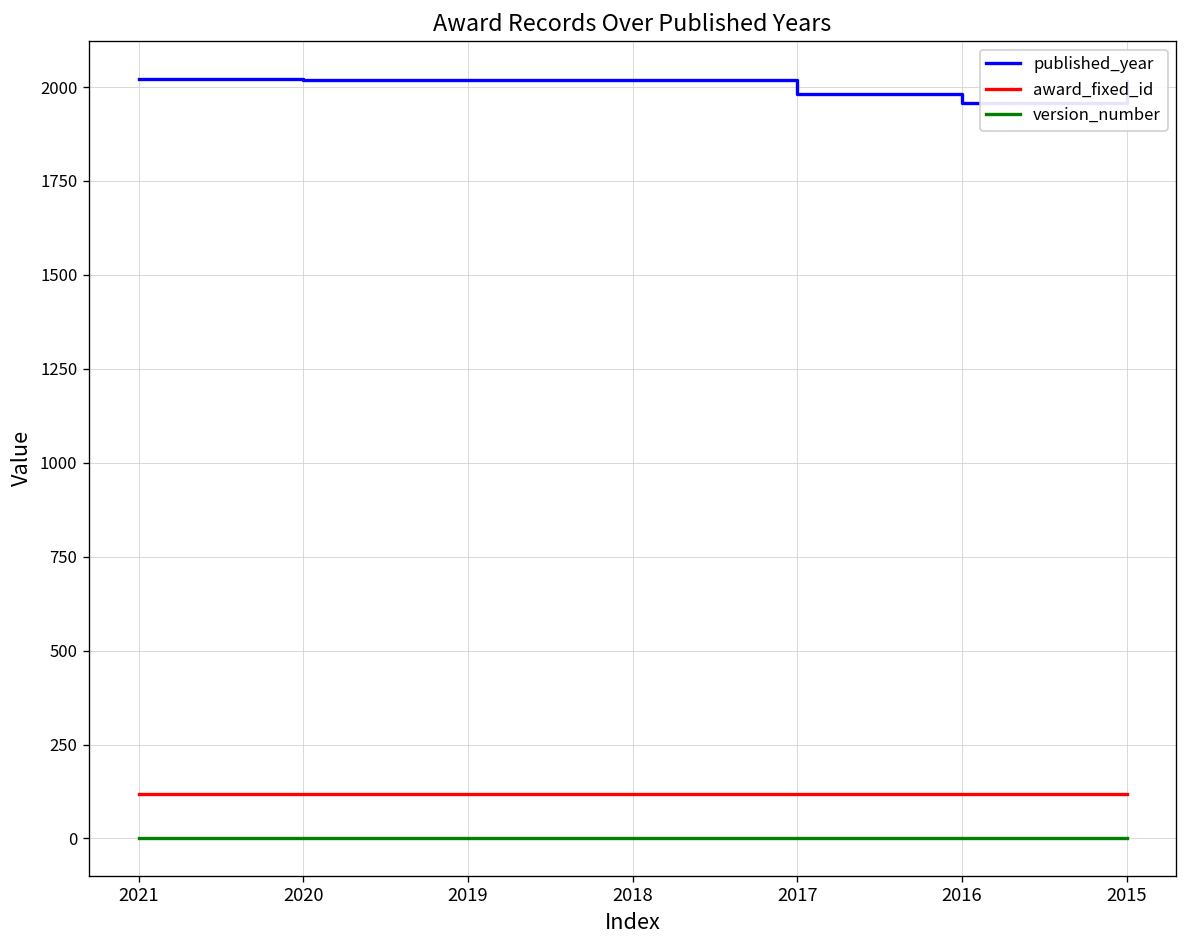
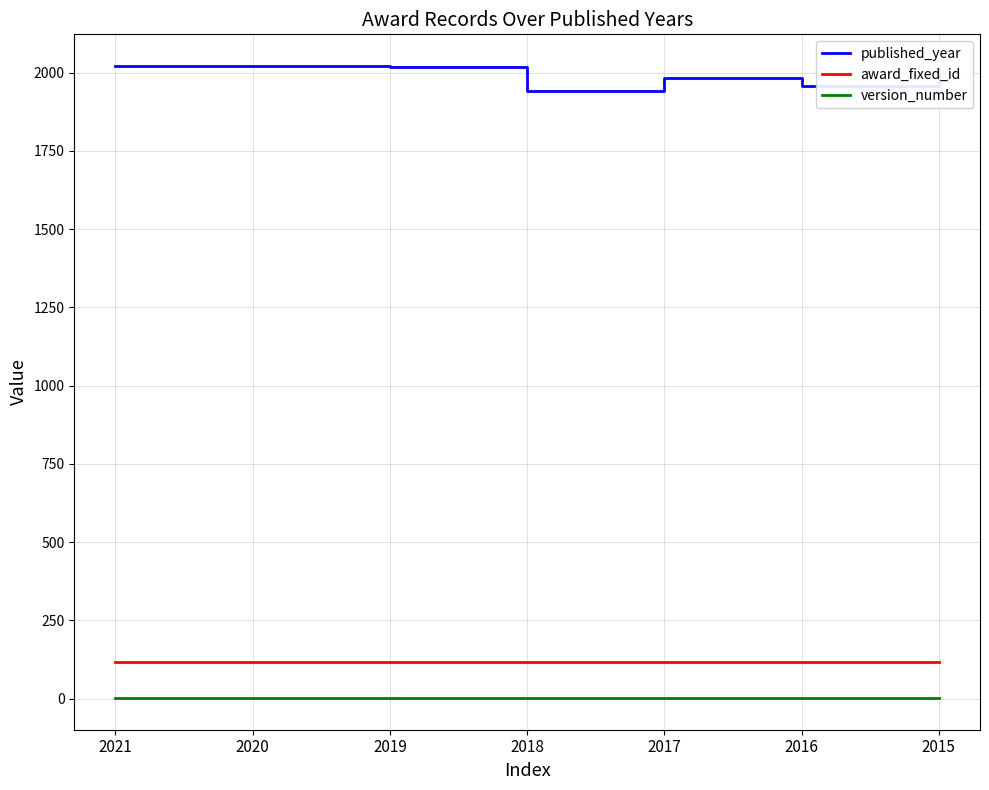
published_year, 2018: 2020 -> 1940
